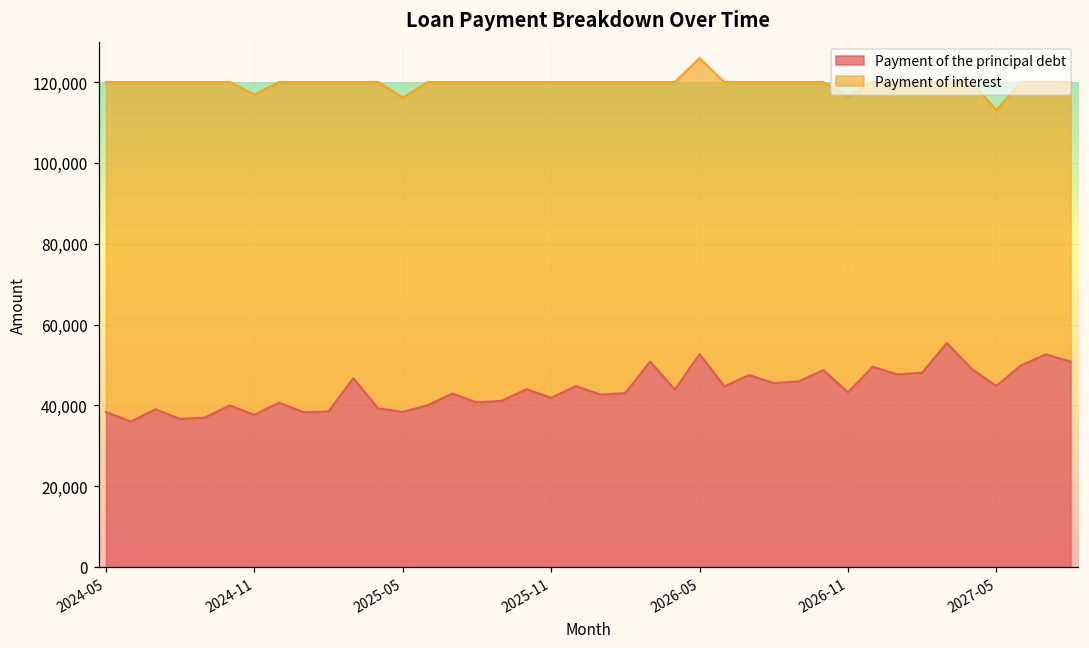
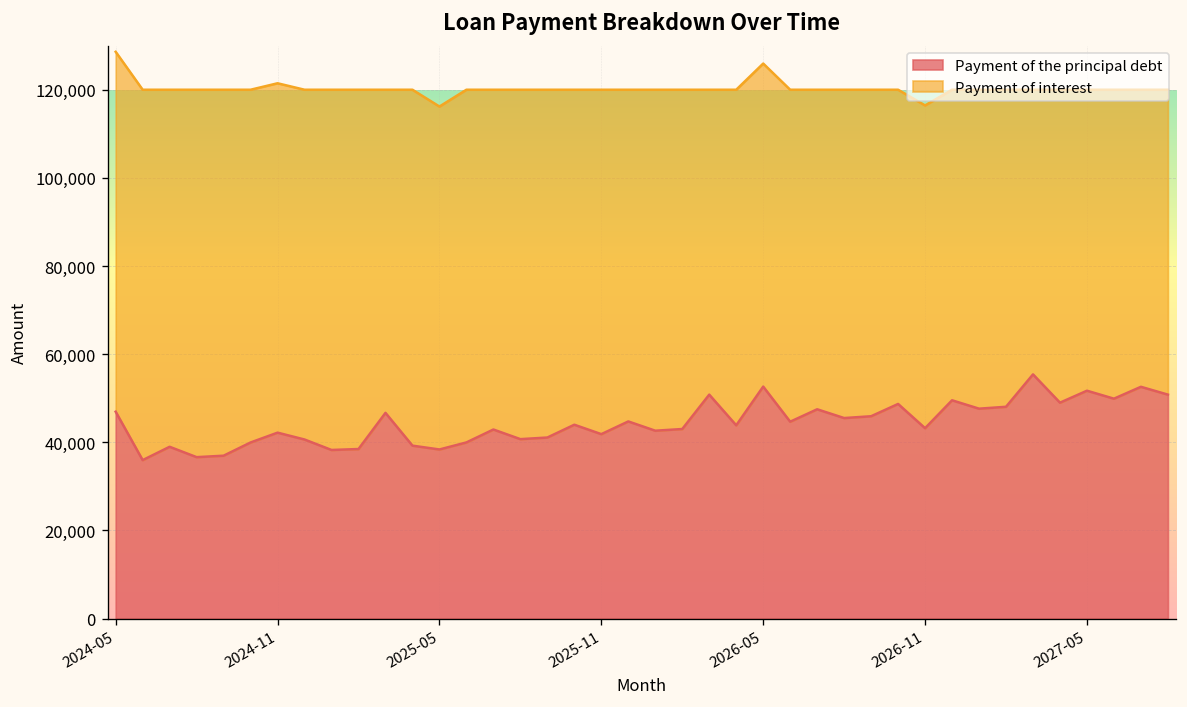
Payment of the principal debt, 2024-05: 38,000 -> 47,000
Payment of the principal debt, 2024-11: 38,000 -> 42,000
Payment of the principal debt, 2027-05: 45,000 -> 52,000
